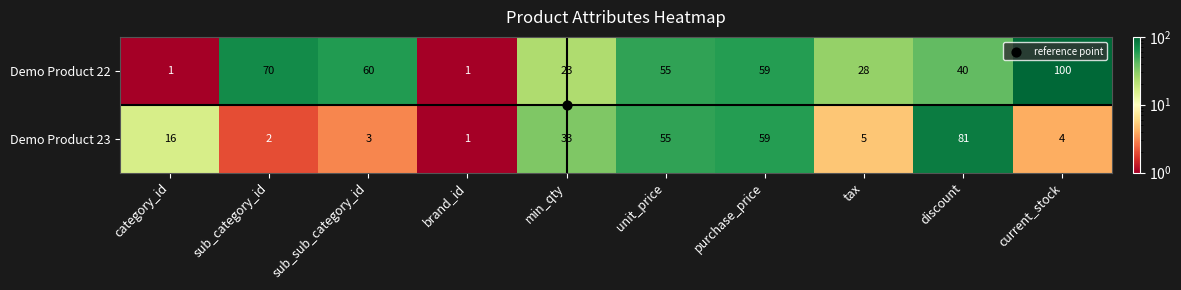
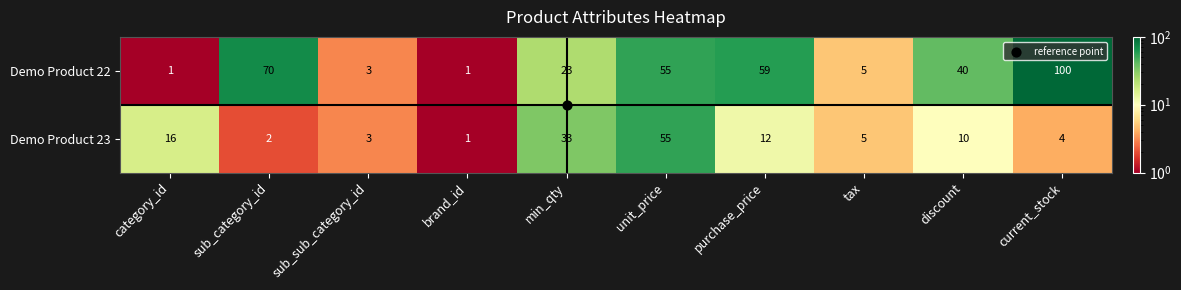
Demo Product 22, sub_sub_category_id: 60 -> 3
Demo Product 22, tax: 28 -> 5
Demo Product 23, purchase_price: 59 -> 12
Demo Product 23, discount: 81 -> 10
